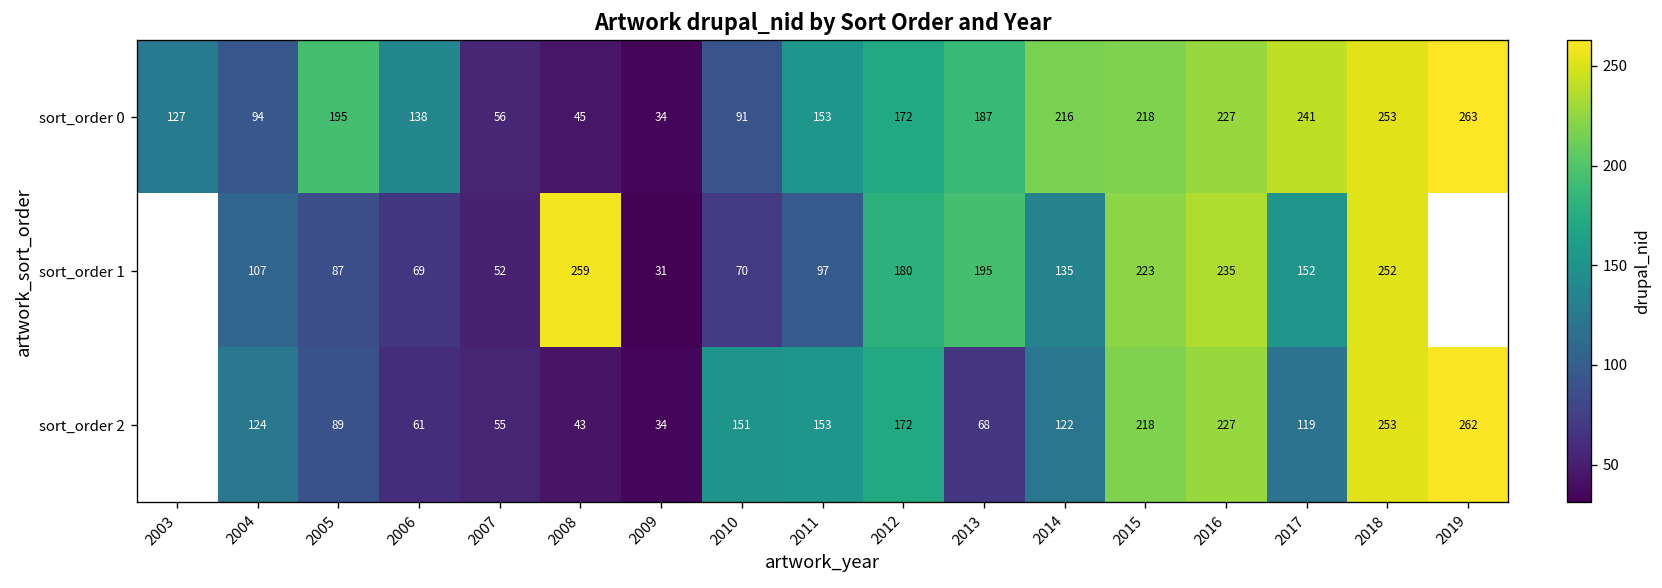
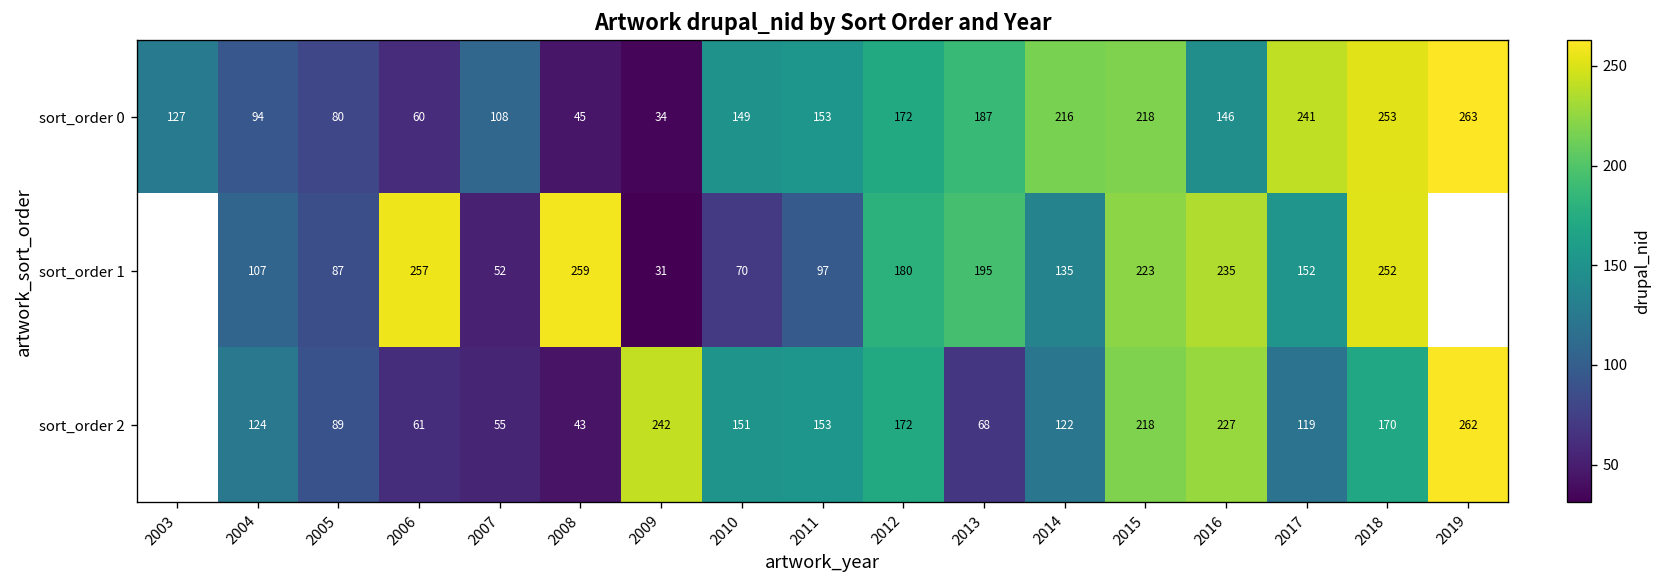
sort_order 0, 2005: 195 -> 80
sort_order 0, 2006: 138 -> 60
sort_order 0, 2007: 56 -> 108
sort_order 0, 2010: 91 -> 149
sort_order 0, 2016: 227 -> 146
sort_order 1, 2006: 69 -> 257
sort_order 2, 2009: 34 -> 242
sort_order 2, 2018: 253 -> 170
